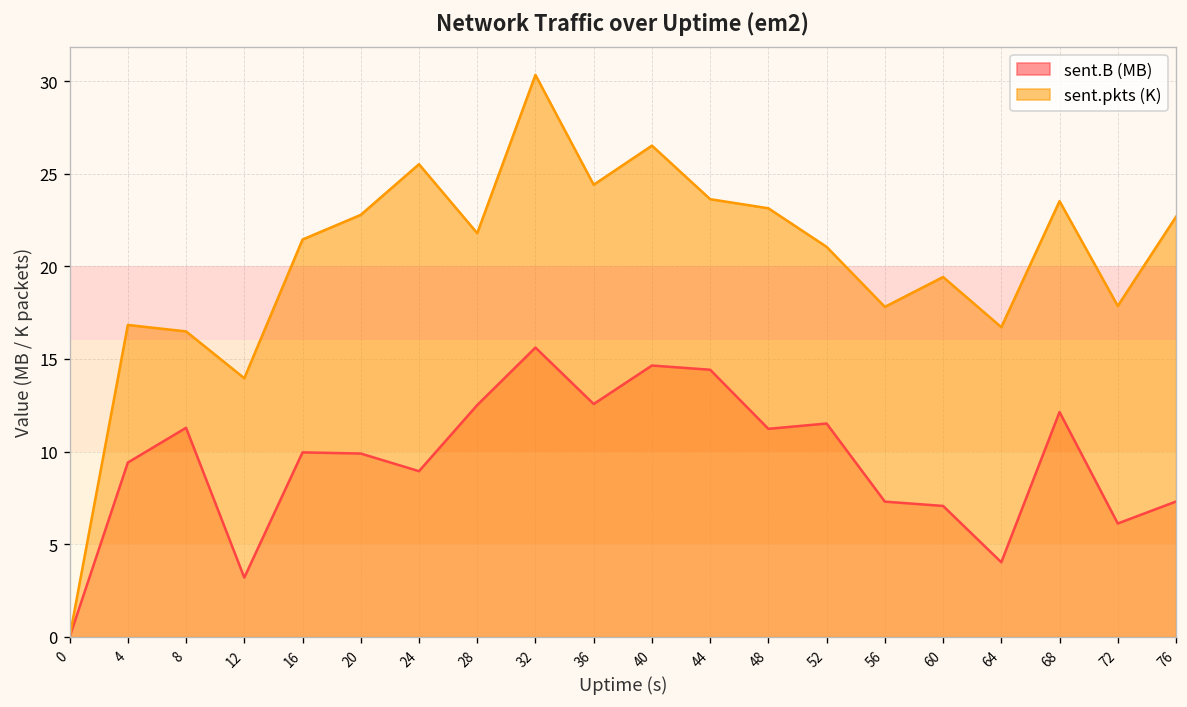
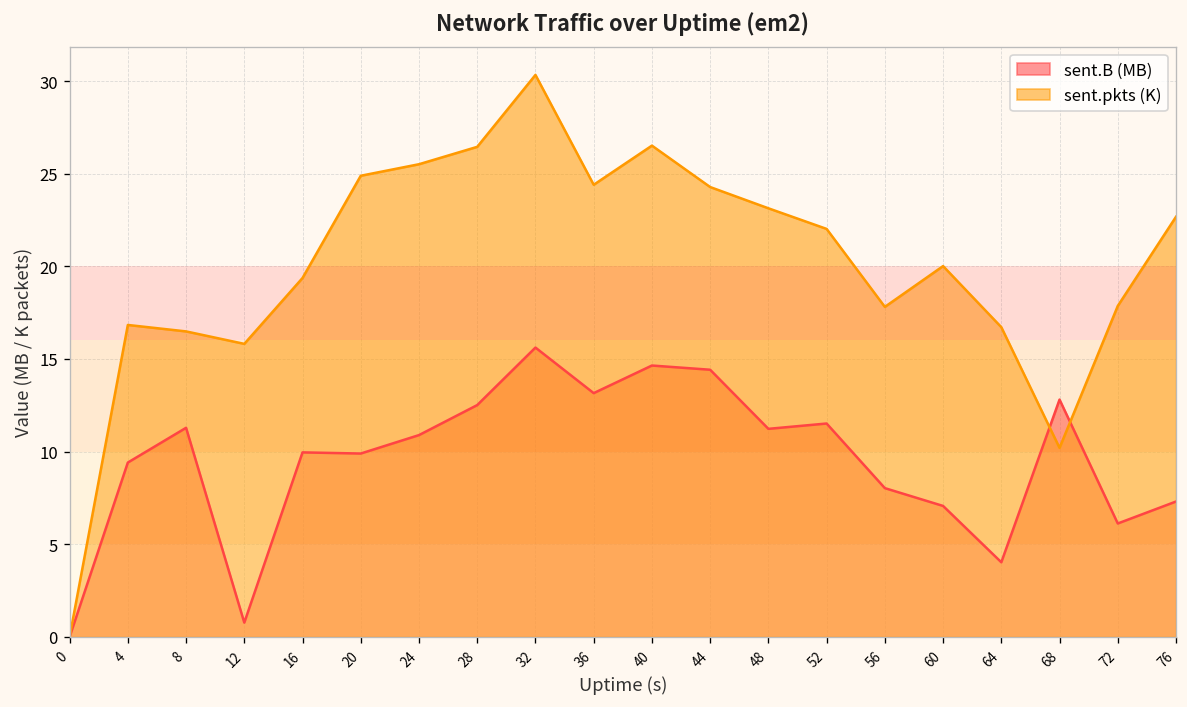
sent.B (MB), 12: 3.2 -> 0.8
sent.pkts (K), 12: 14.0 -> 15.8
sent.pkts (K), 16: 21.4 -> 19.4
sent.pkts (K), 20: 22.8 -> 24.9
sent.B (MB), 24: 8.9 -> 10.9
sent.pkts (K), 28: 21.8 -> 26.4
sent.B (MB), 36: 12.6 -> 13.2
sent.pkts (K), 44: 23.6 -> 24.3
sent.pkts (K), 52: 21.1 -> 22.0
sent.B (MB), 56: 7.3 -> 8.0
sent.pkts (K), 60: 19.4 -> 20.0
sent.B (MB), 68: 12.1 -> 12.8
sent.pkts (K), 68: 23.5 -> 10.2
